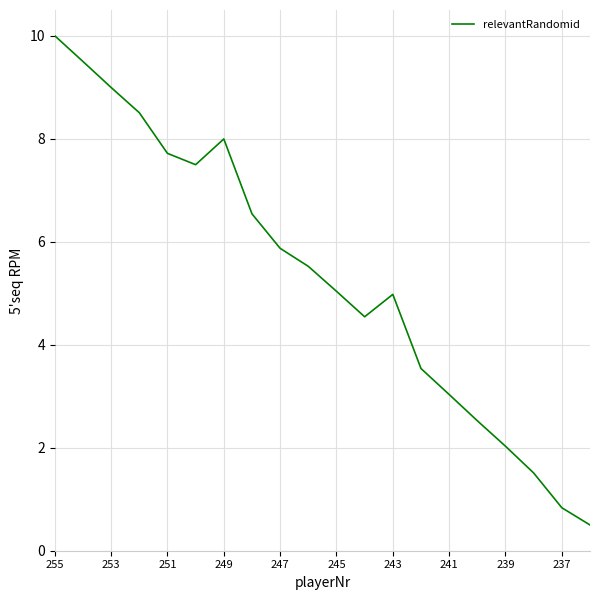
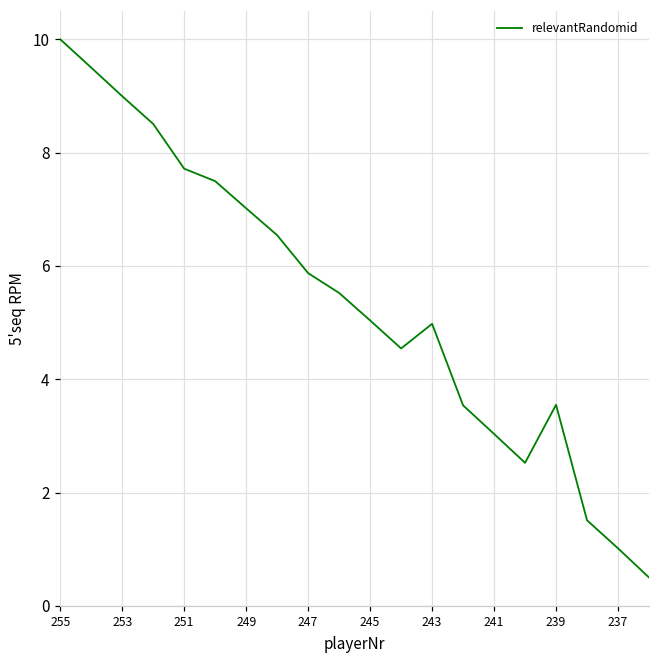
249: 8.0 -> 7.0
239: 2.0 -> 3.5
237: 0.8 -> 1.0
